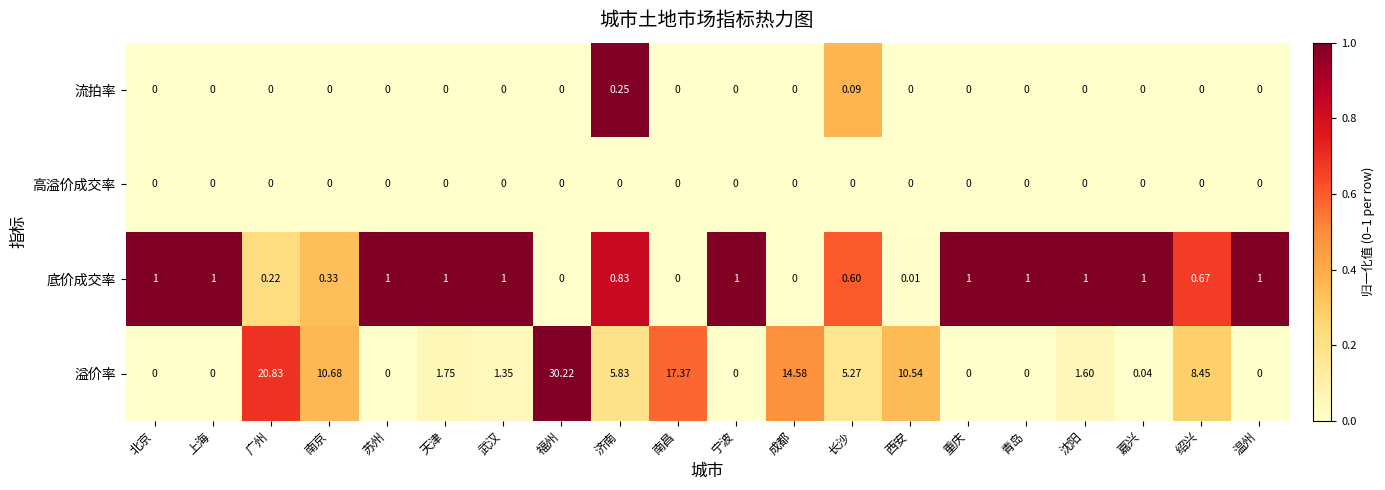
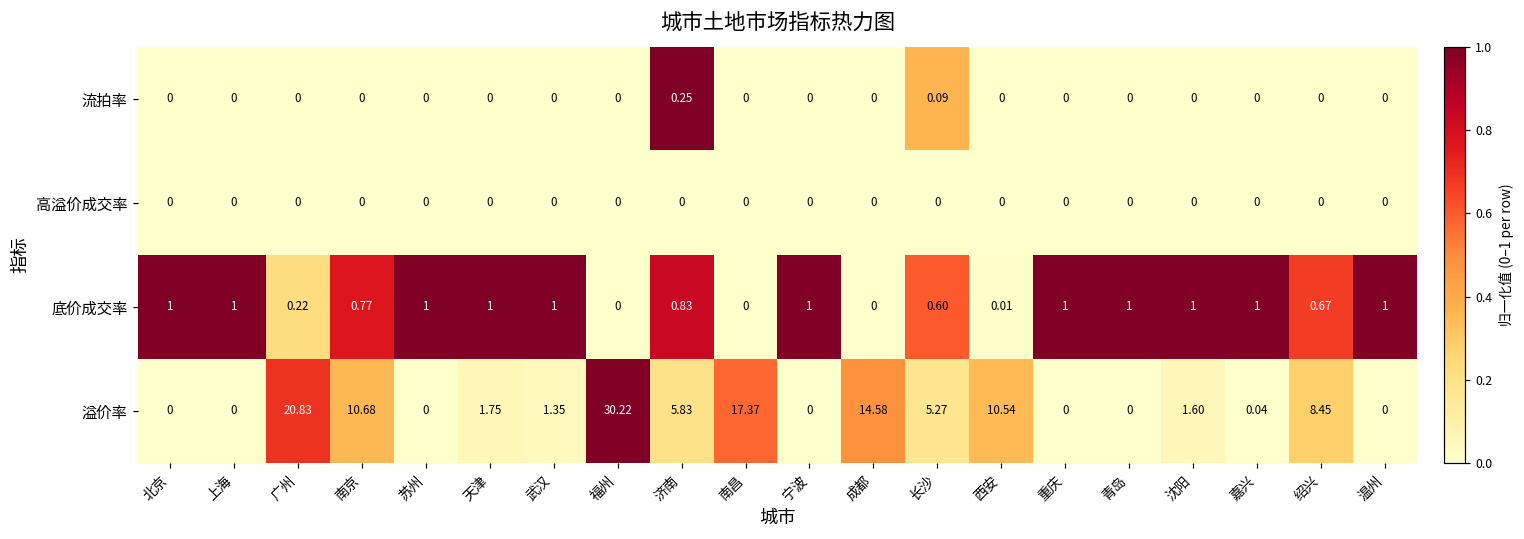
底价成交率, 南京: 0.33 -> 0.77
